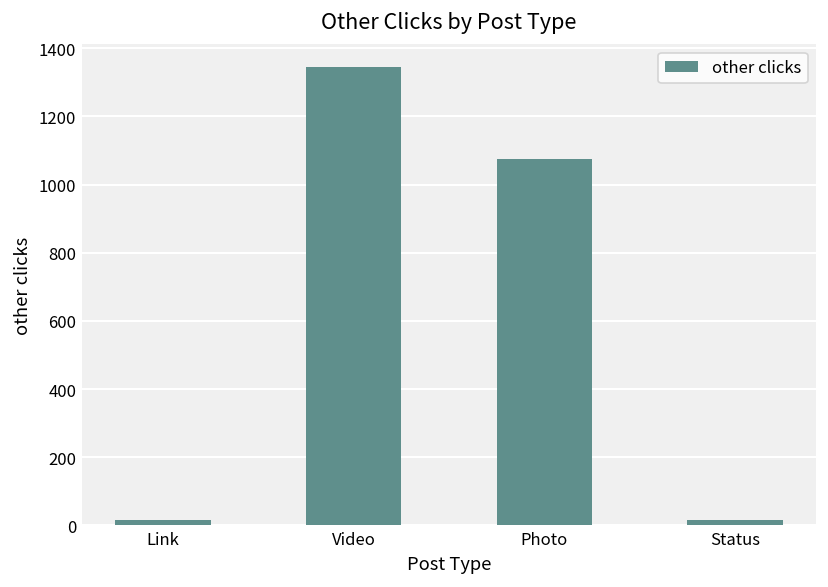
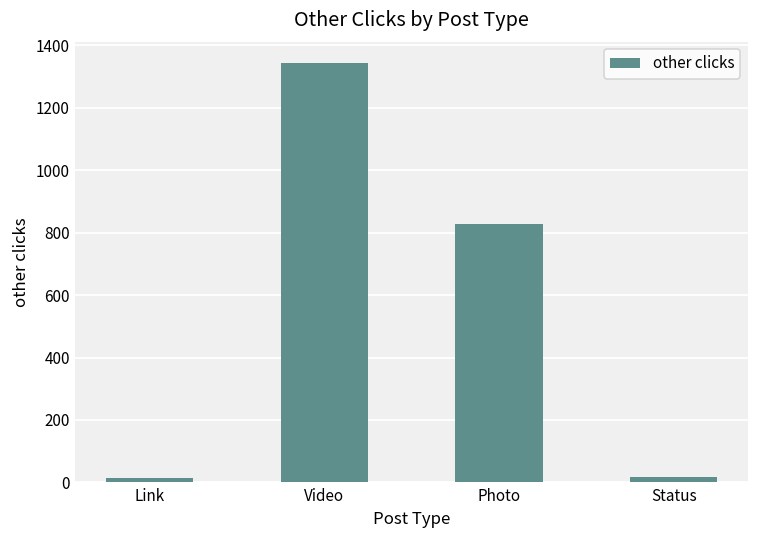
Photo: 1080 -> 830
